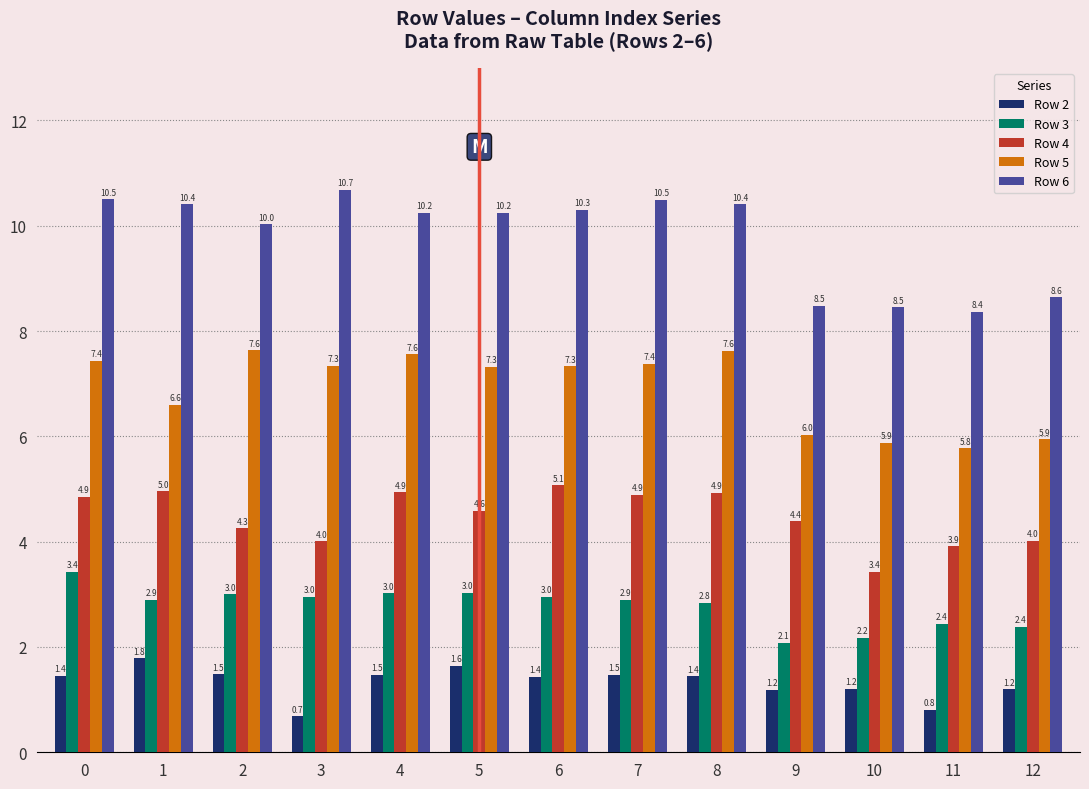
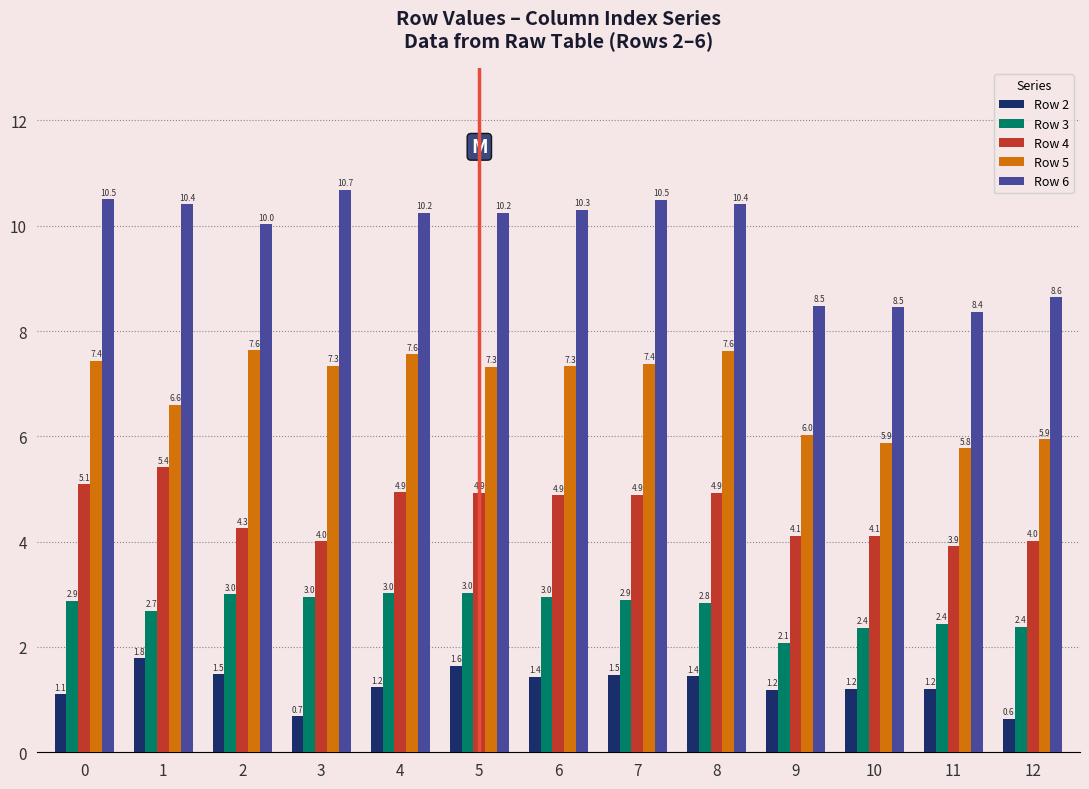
Row 2, 0: 1.4 -> 1.1
Row 3, 0: 3.4 -> 2.9
Row 4, 0: 4.9 -> 5.1
Row 3, 1: 2.9 -> 2.7
Row 4, 1: 5.0 -> 5.4
Row 2, 4: 1.5 -> 1.2
Row 4, 5: 4.6 -> 4.9
Row 4, 6: 5.1 -> 4.9
Row 4, 9: 4.4 -> 4.1
Row 3, 10: 2.2 -> 2.4
Row 4, 10: 3.4 -> 4.1
Row 2, 11: 0.8 -> 1.2
Row 2, 12: 1.2 -> 0.6
